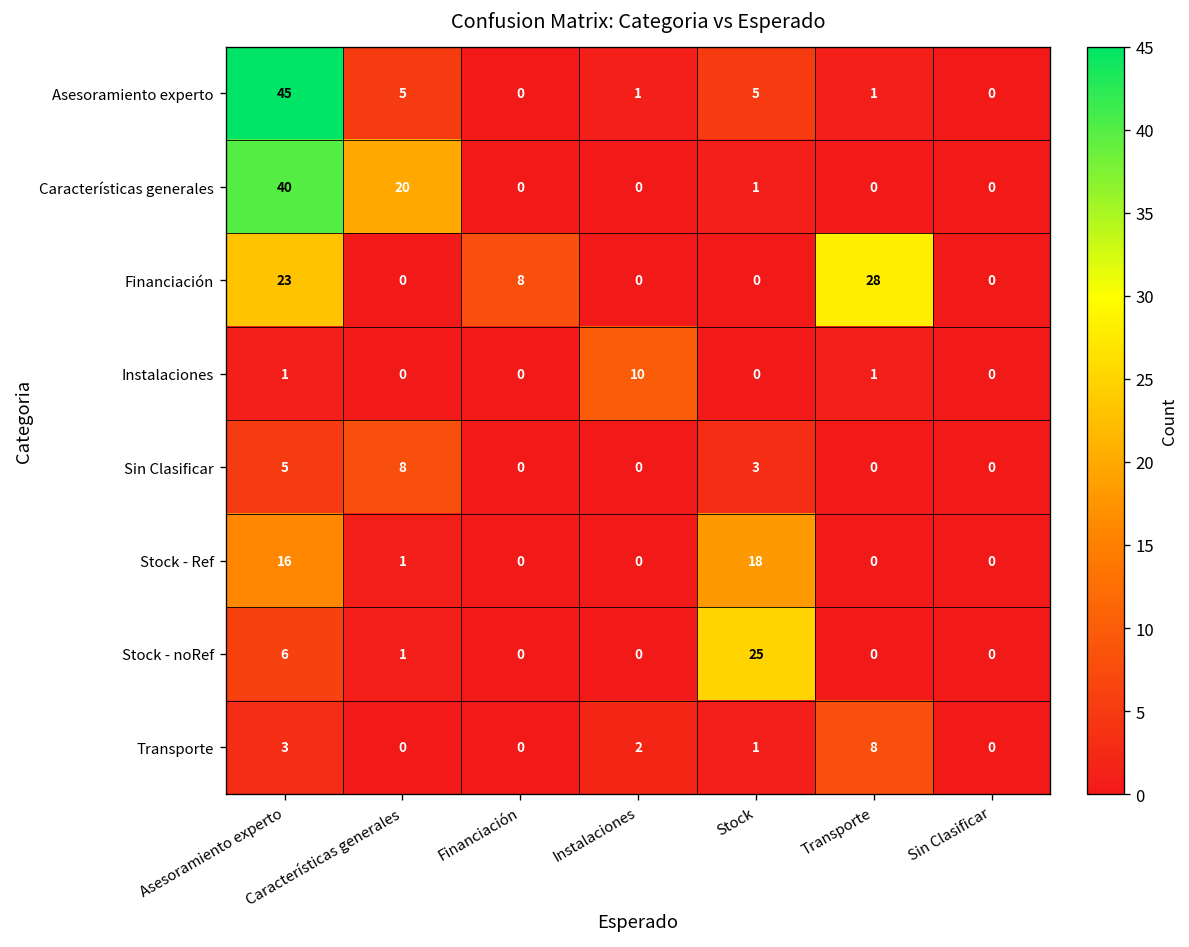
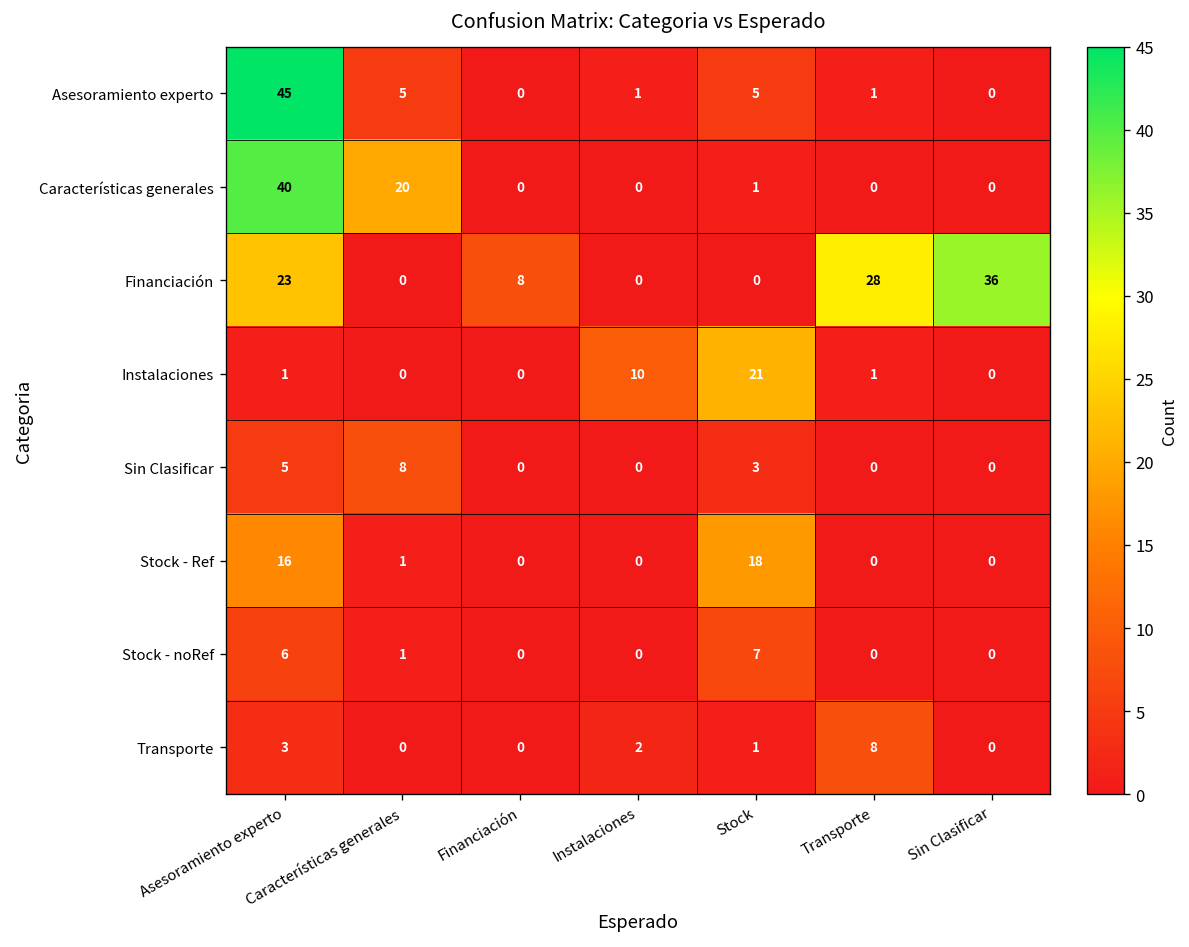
Financiación, Sin Clasificar: 0 -> 36
Instalaciones, Stock: 0 -> 21
Stock - noRef, Stock: 25 -> 7
